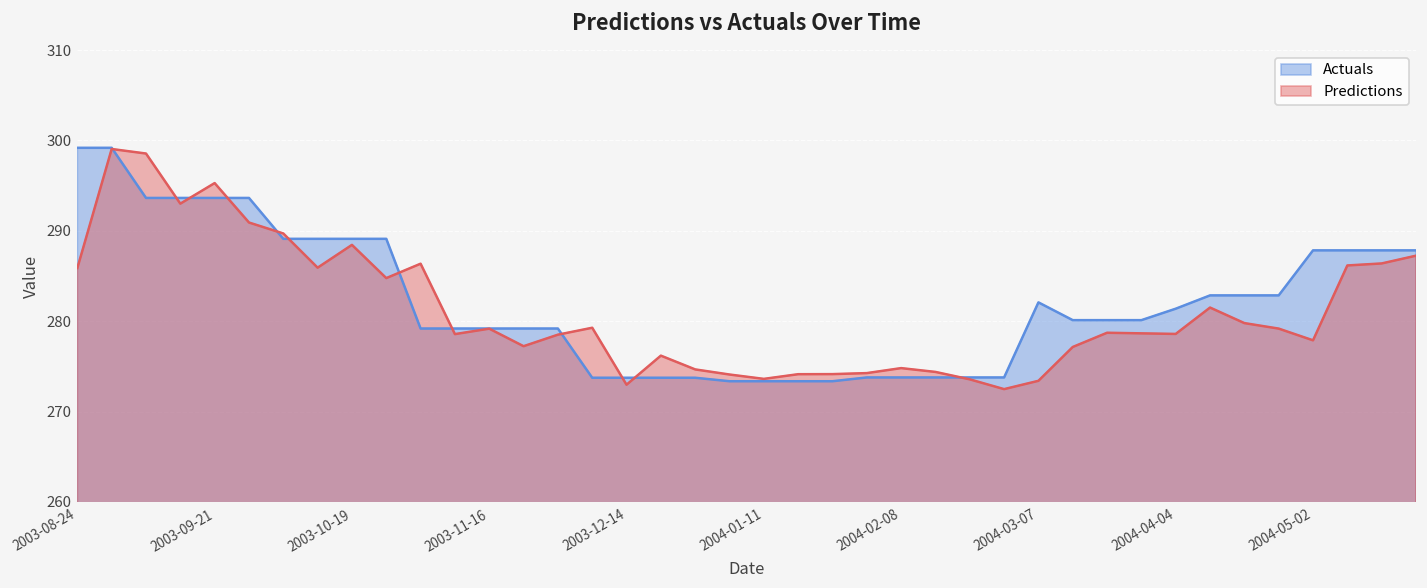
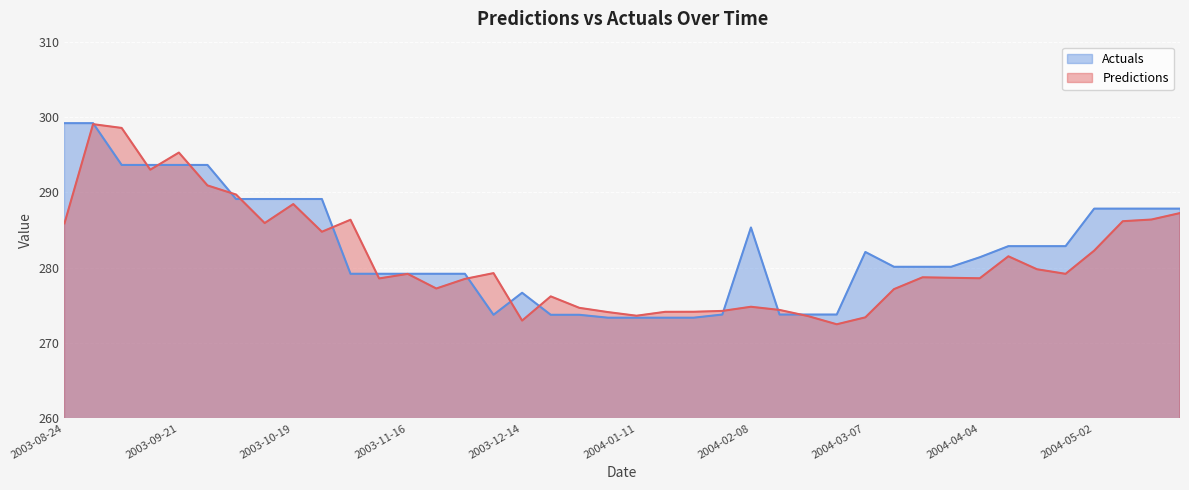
Actuals, 2003-12-14: 274 -> 277
Actuals, 2004-02-08: 274 -> 285
Predictions, 2004-05-02: 278 -> 282
